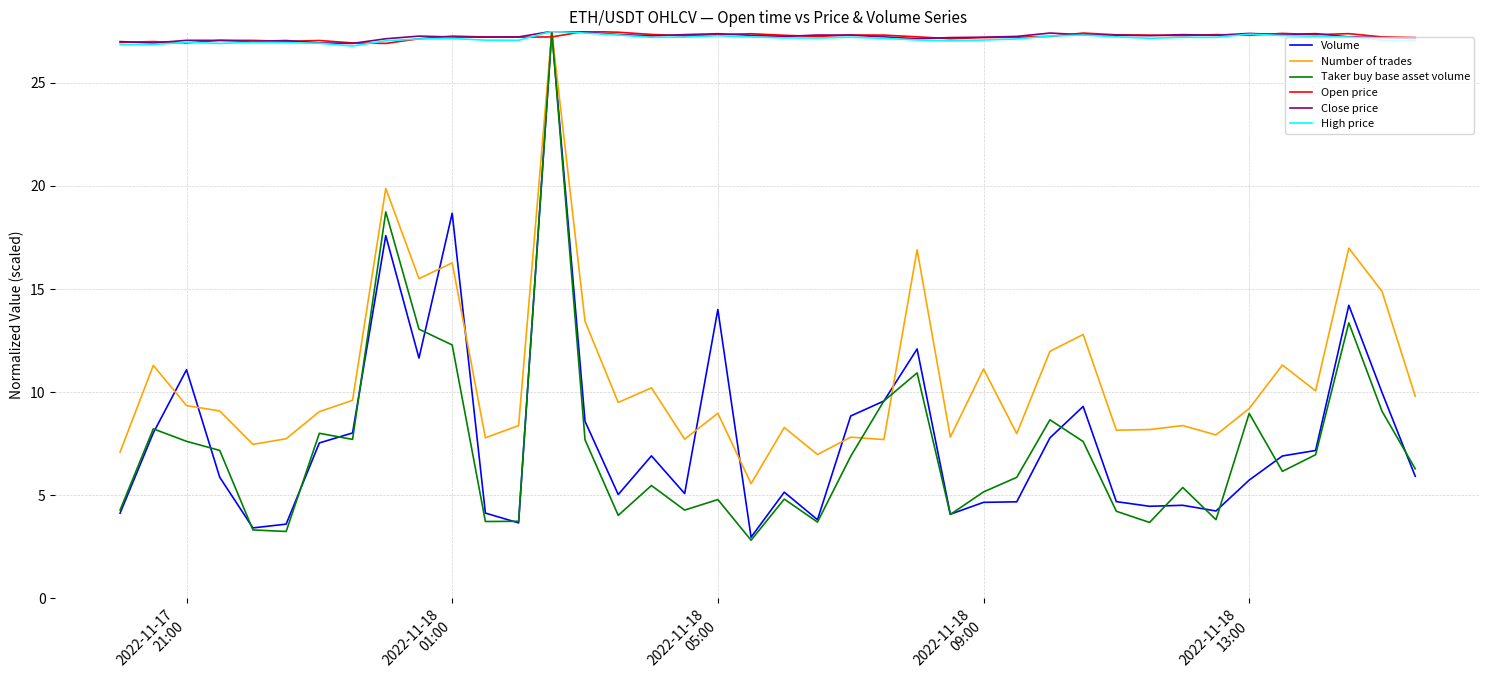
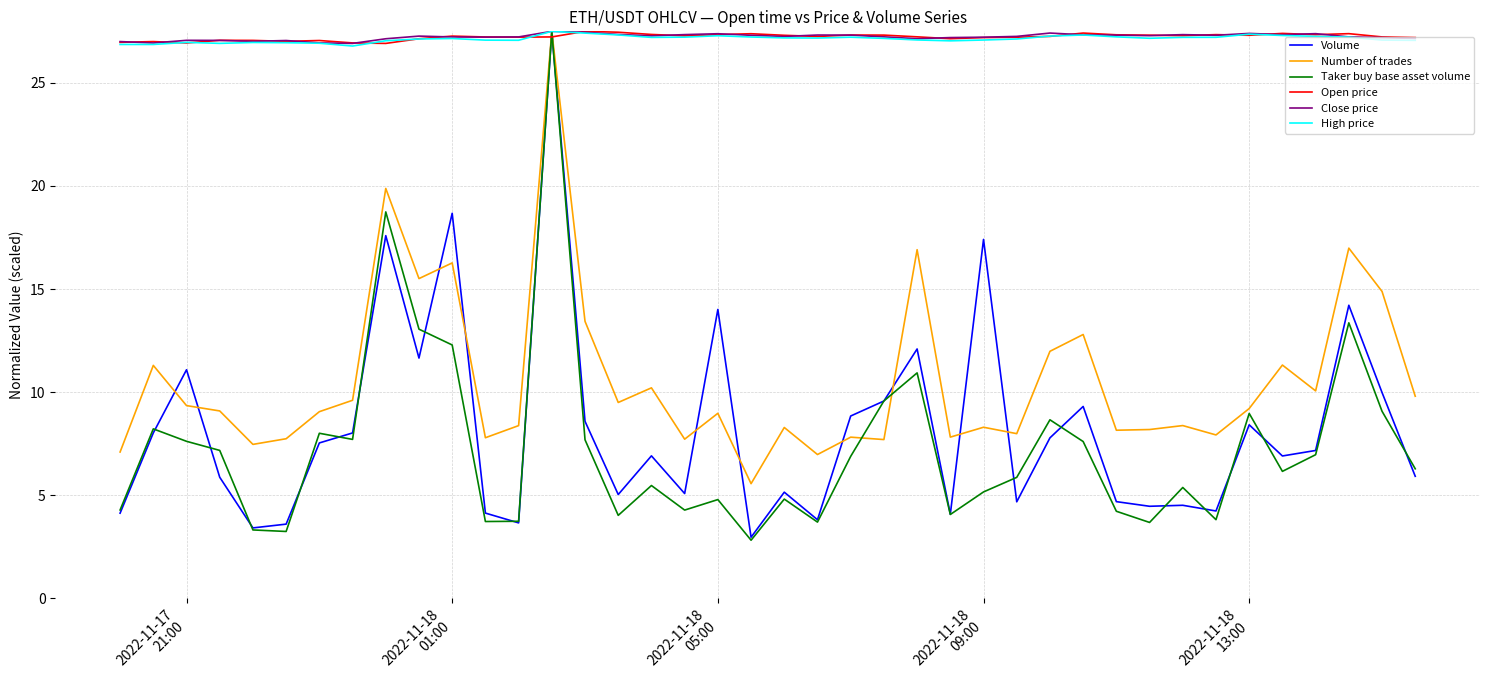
Volume, 2022-11-18 09:00: 4.7 -> 17.4
Number of trades, 2022-11-18 09:00: 11.1 -> 8.3
Volume, 2022-11-18 13:00: 5.7 -> 8.4
